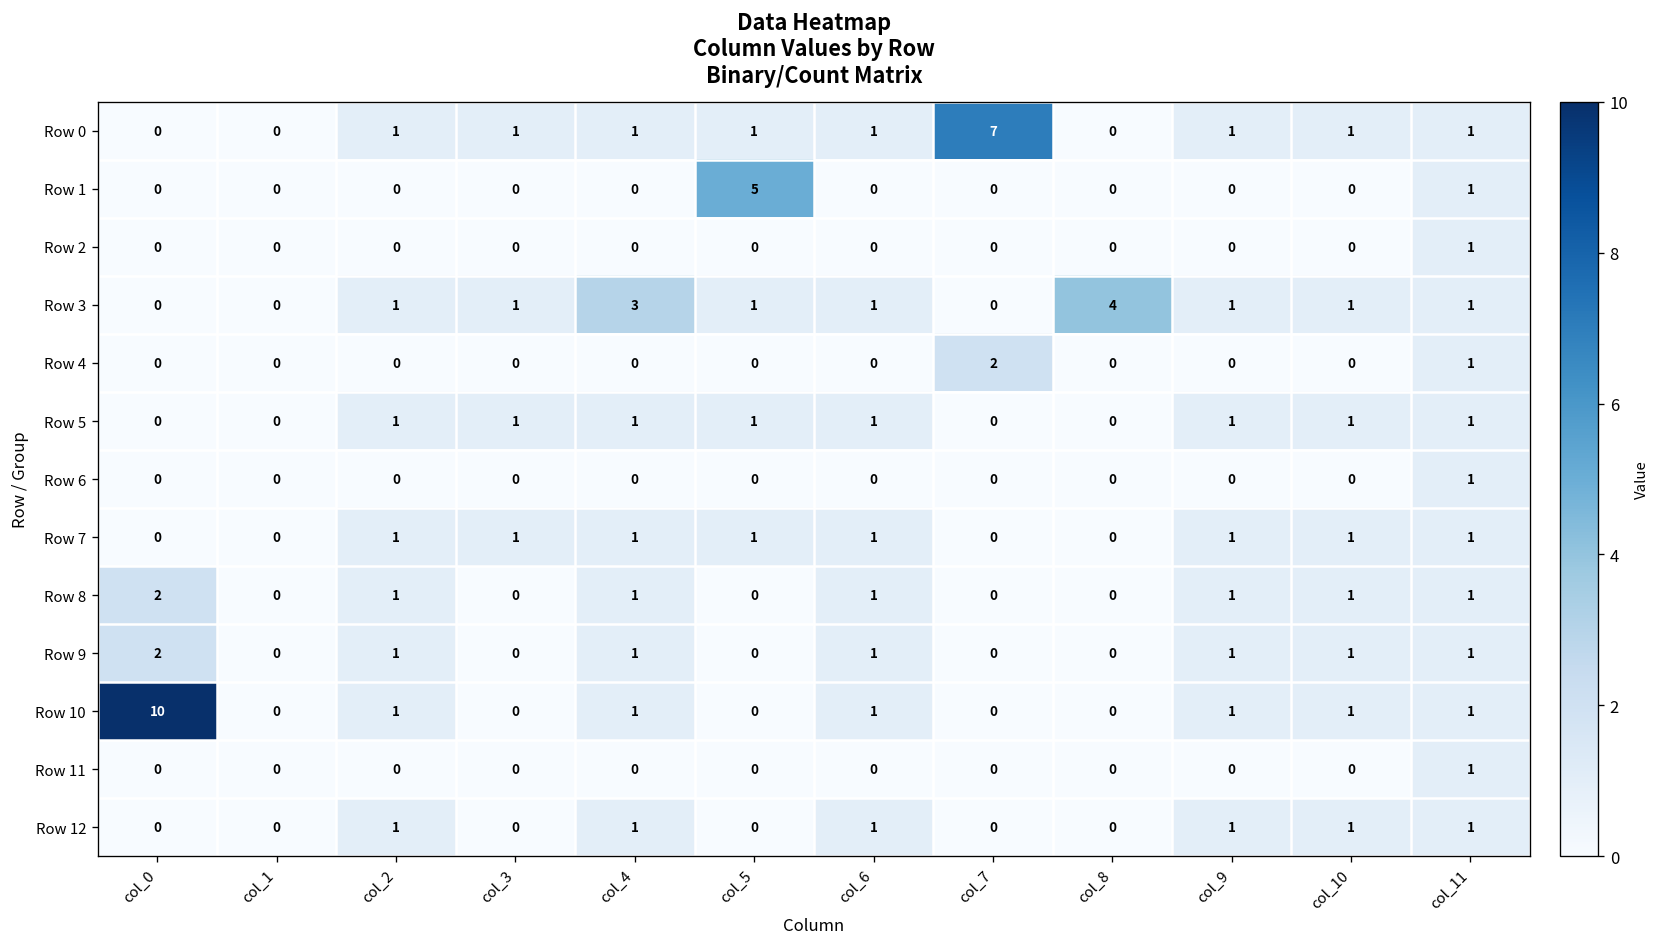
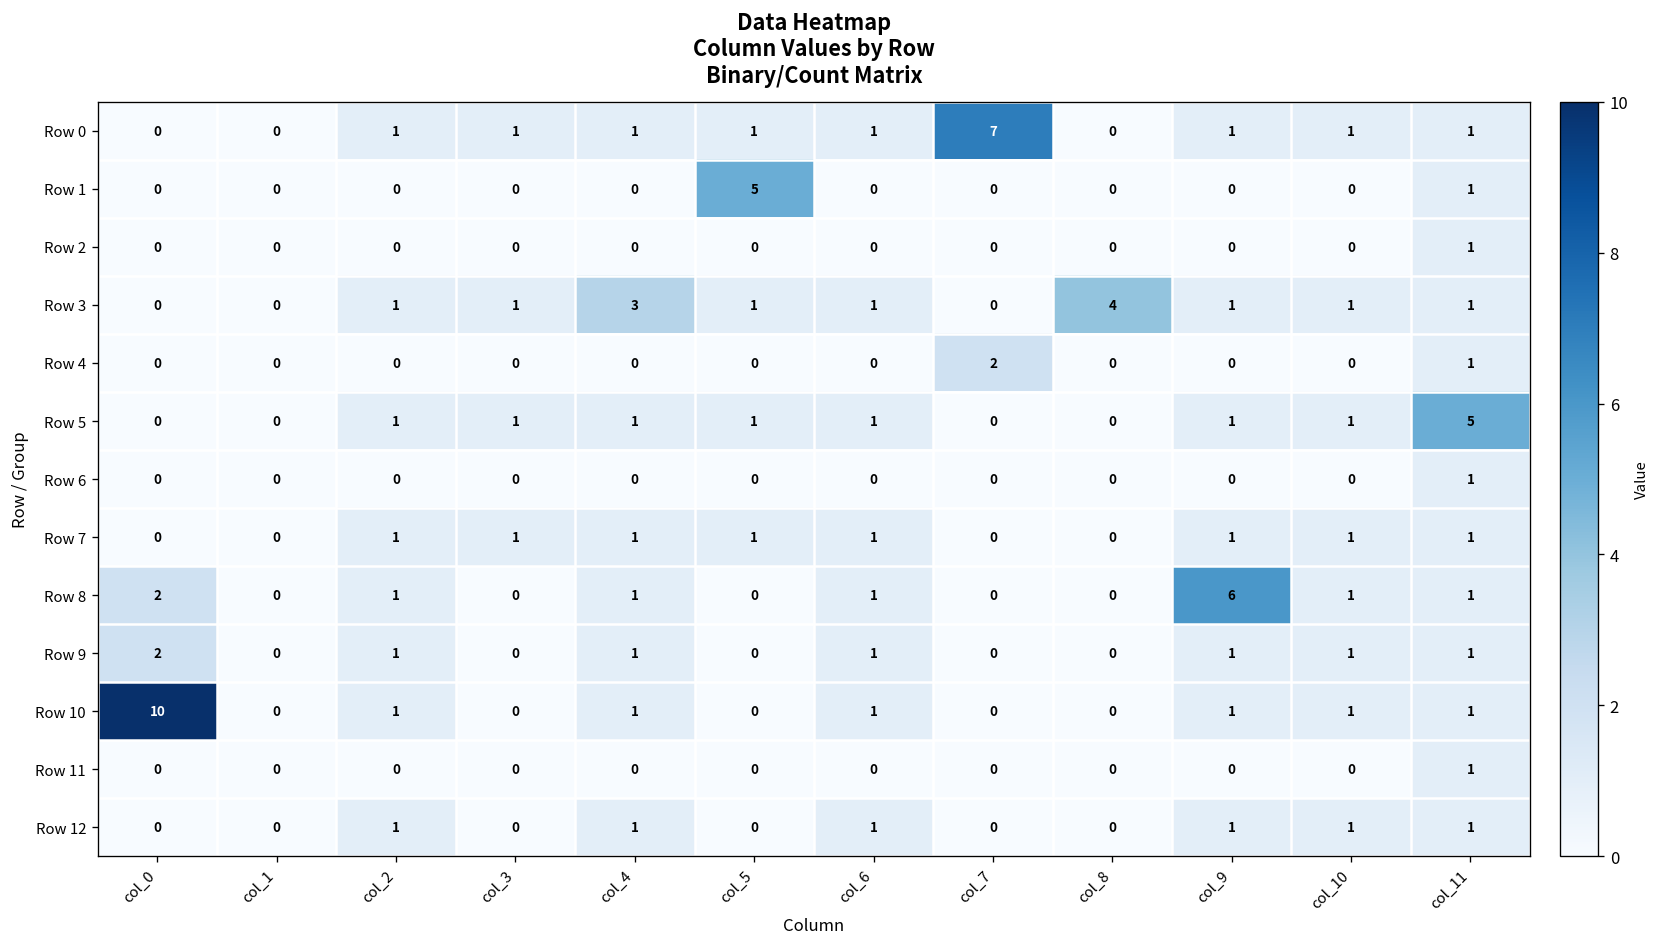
Row 5, col_11: 1 -> 5
Row 8, col_9: 1 -> 6
